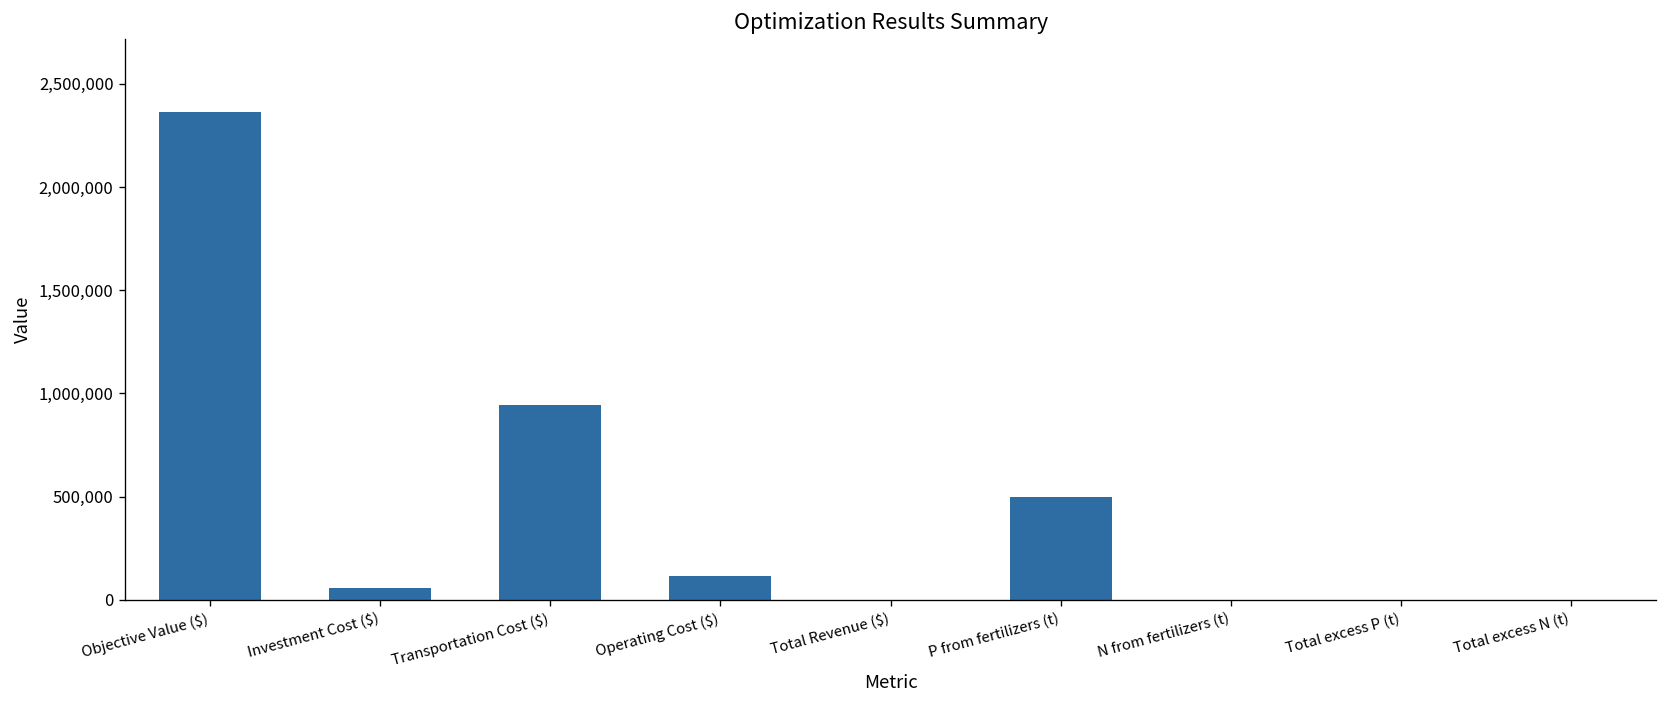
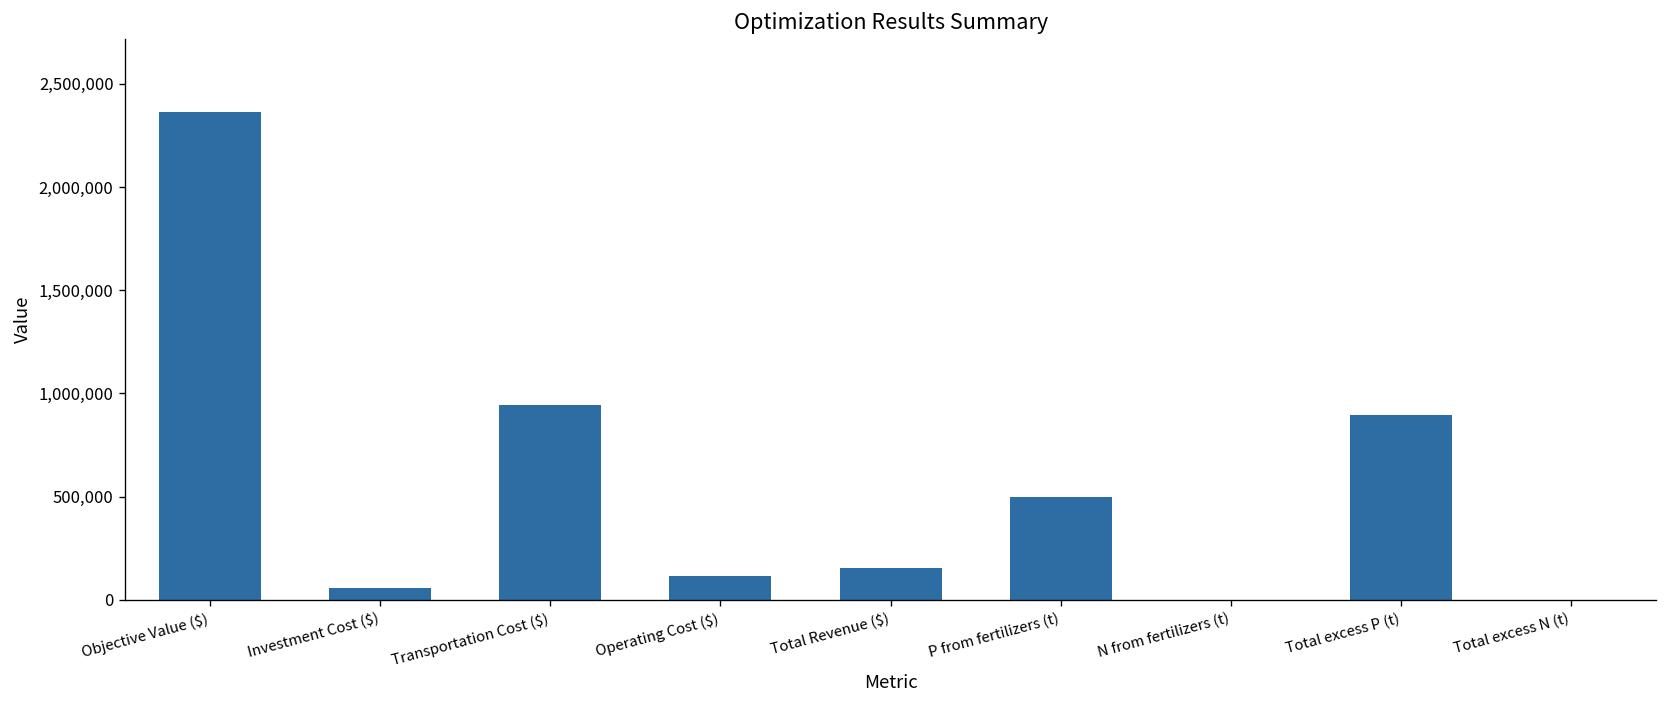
Total Revenue ($): 0 -> 150,000
Total excess P (t): 0 -> 900,000
